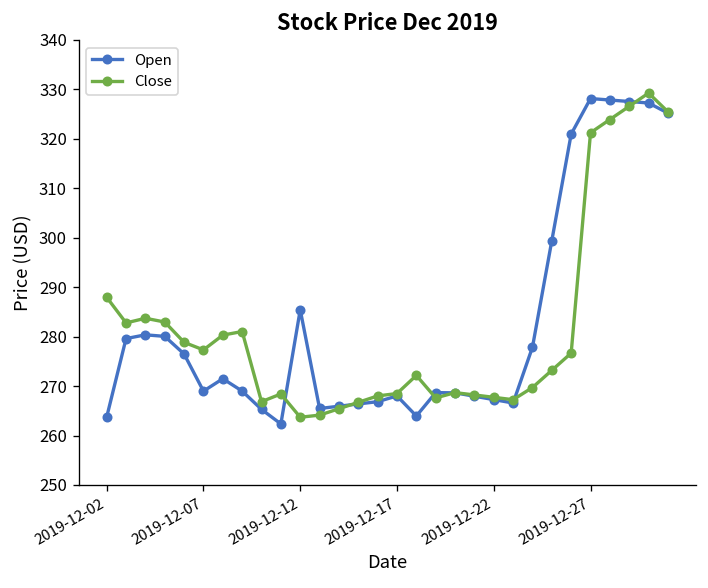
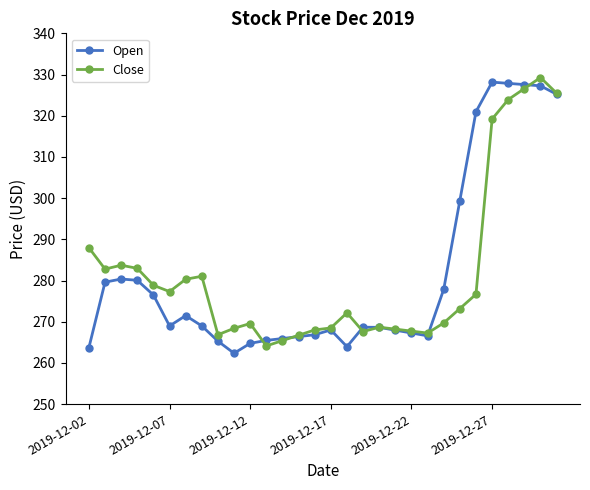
Open, 2019-12-12: 285 -> 265
Close, 2019-12-12: 264 -> 270
Close, 2019-12-27: 321 -> 319
